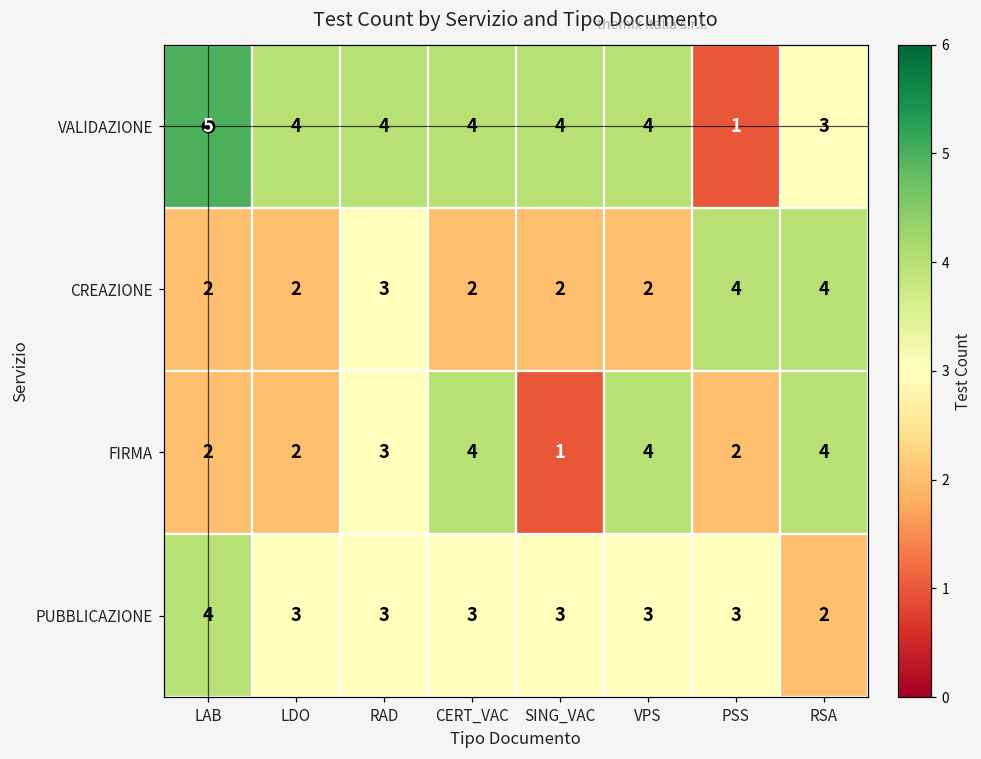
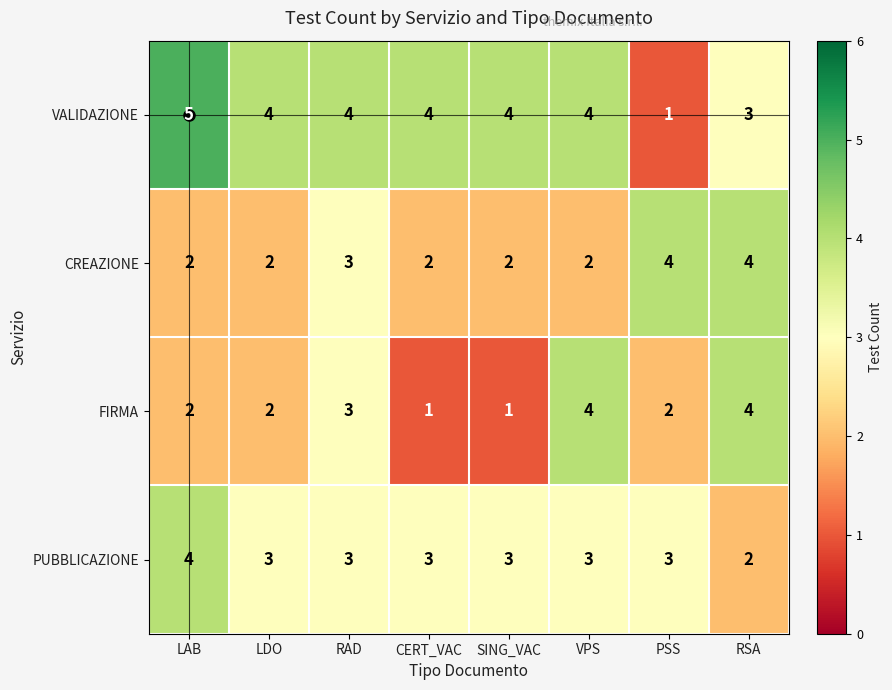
FIRMA, CERT_VAC: 4 -> 1
